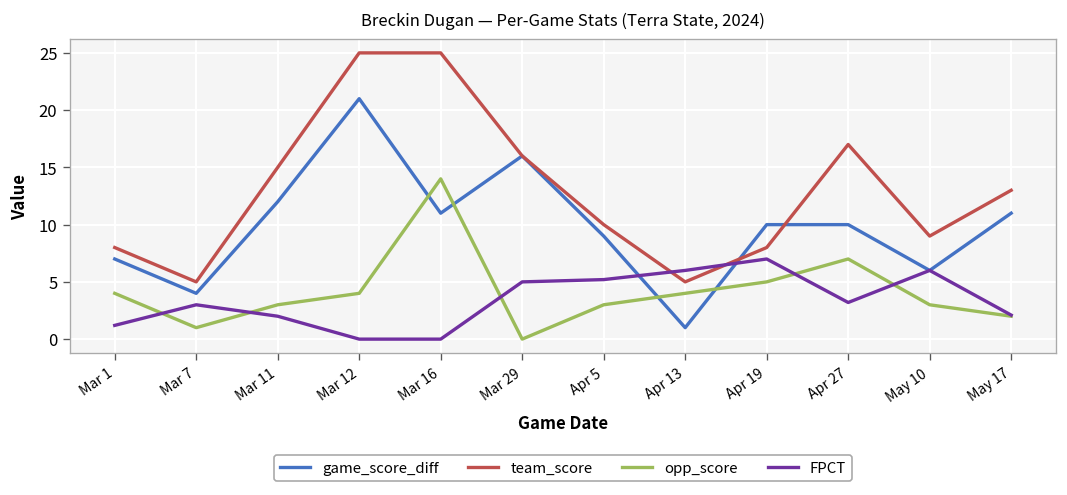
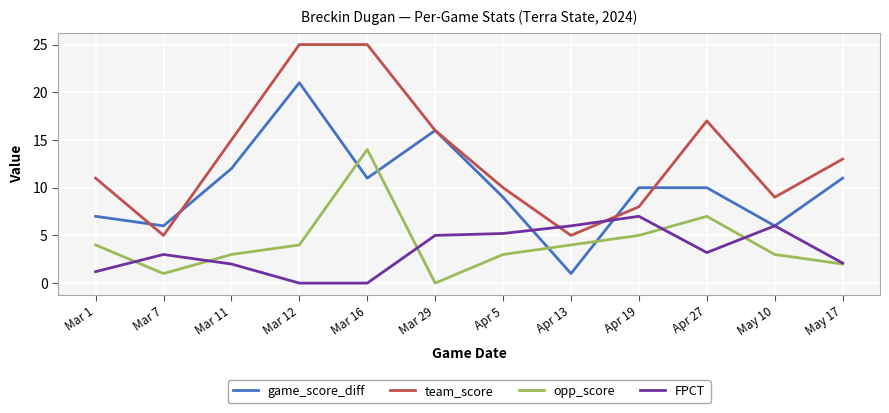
team_score, Mar 1: 8 -> 11
game_score_diff, Mar 7: 4 -> 6
